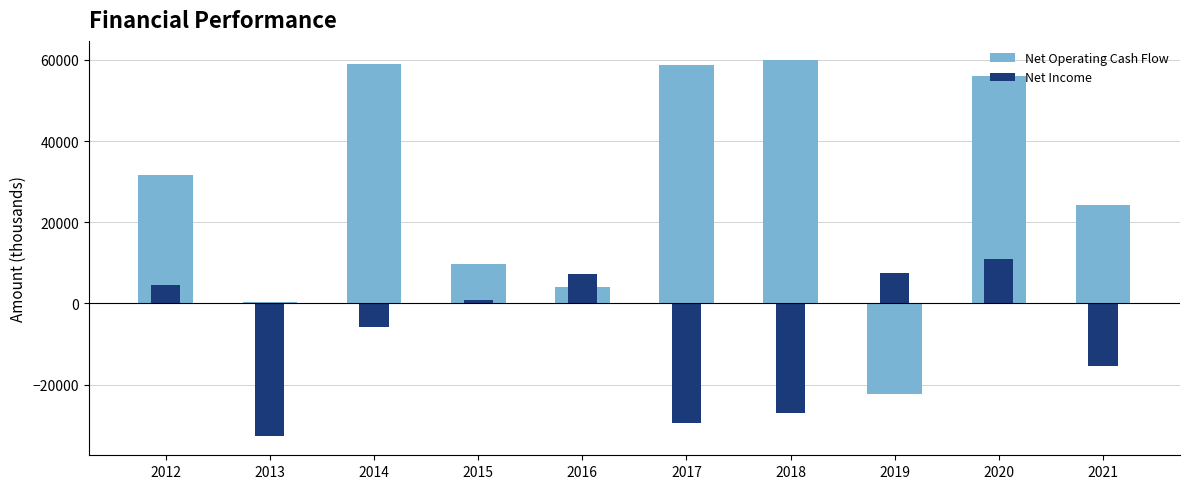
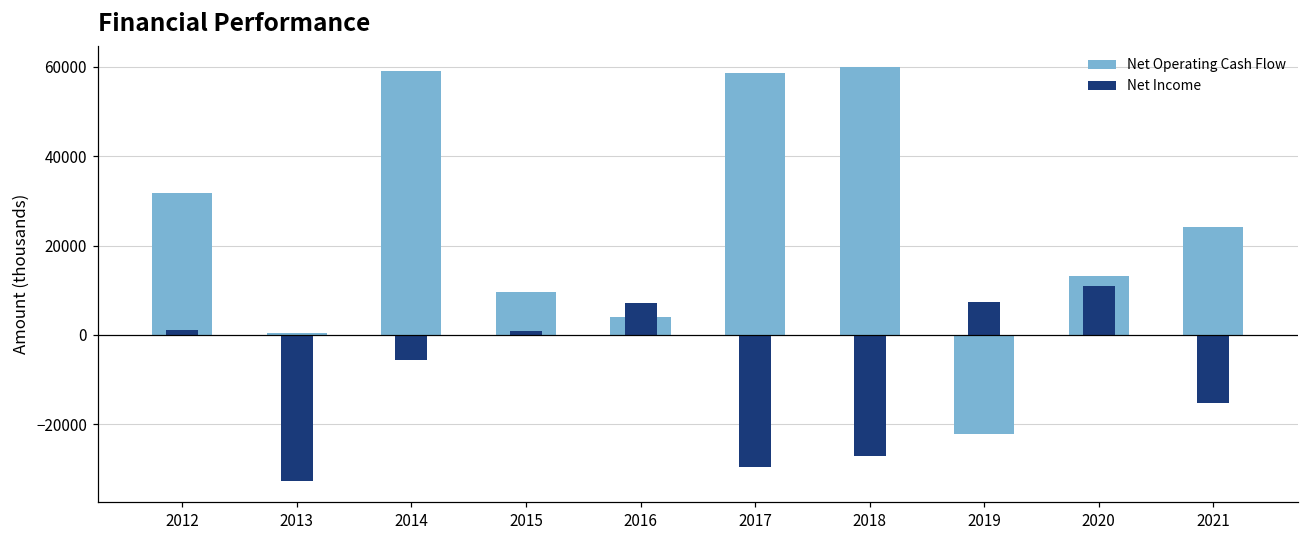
Net Income, 2012: 5000 -> 1000
Net Operating Cash Flow, 2020: 56000 -> 13000
